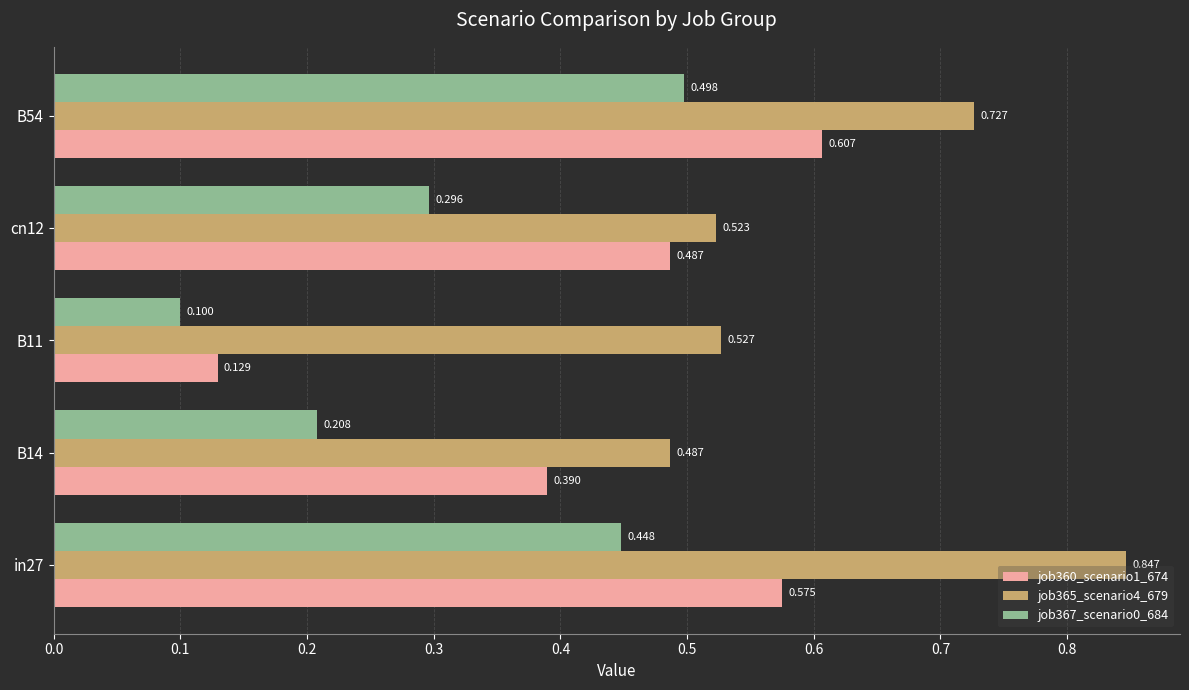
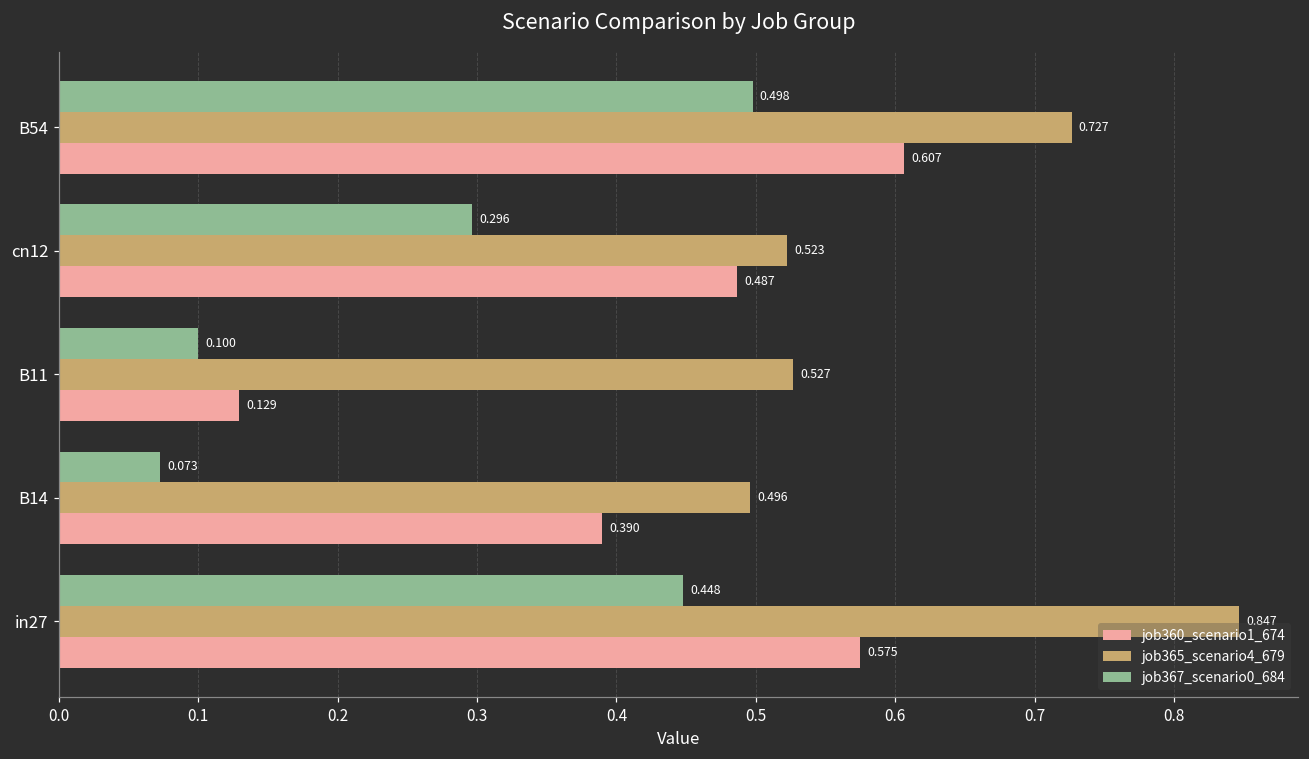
job367_scenario0_684, B14: 0.208 -> 0.073
job365_scenario4_679, B14: 0.487 -> 0.496
